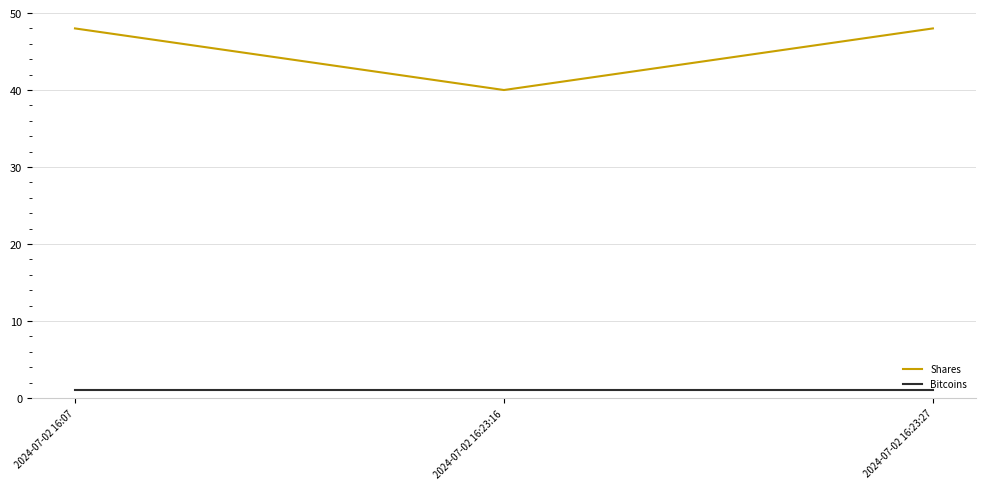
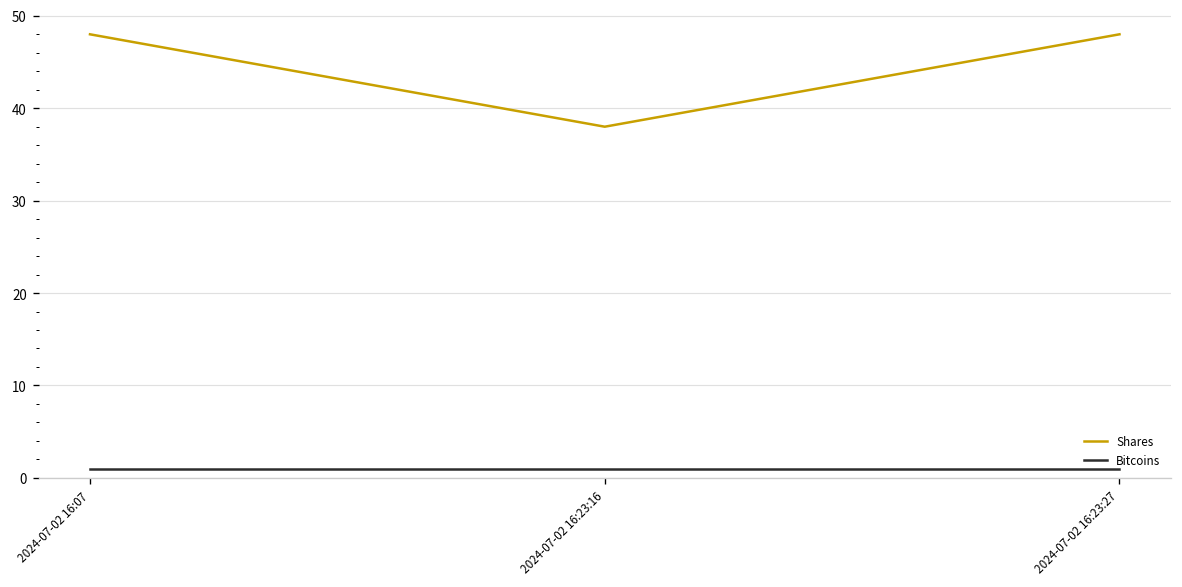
Shares, 2024-07-02 16:23:16: 40 -> 38
